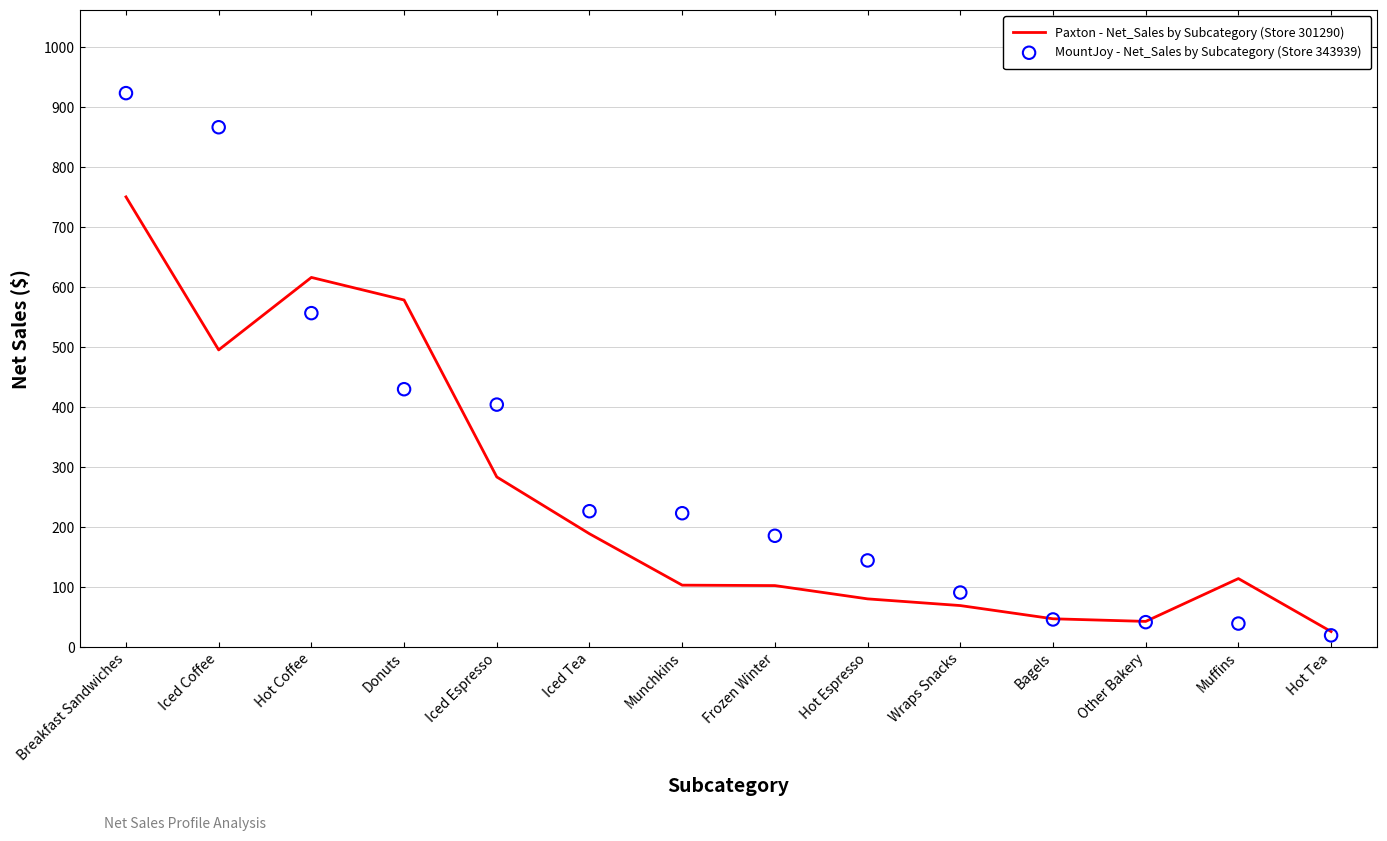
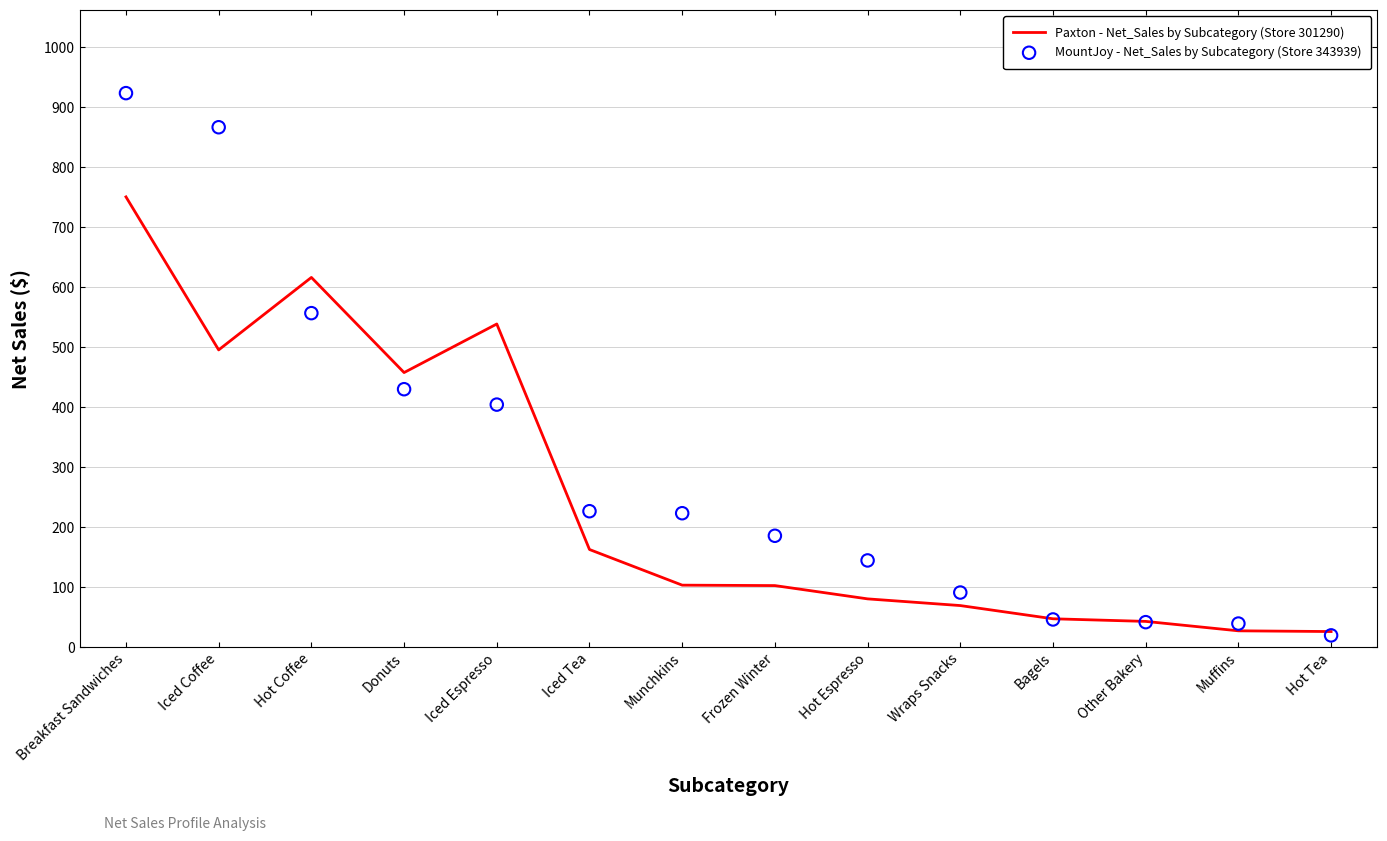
Paxton - Net_Sales by Subcategory (Store 301290), Donuts: 580 -> 460
Paxton - Net_Sales by Subcategory (Store 301290), Iced Espresso: 280 -> 540
Paxton - Net_Sales by Subcategory (Store 301290), Iced Tea: 190 -> 160
Paxton - Net_Sales by Subcategory (Store 301290), Muffins: 110 -> 30
